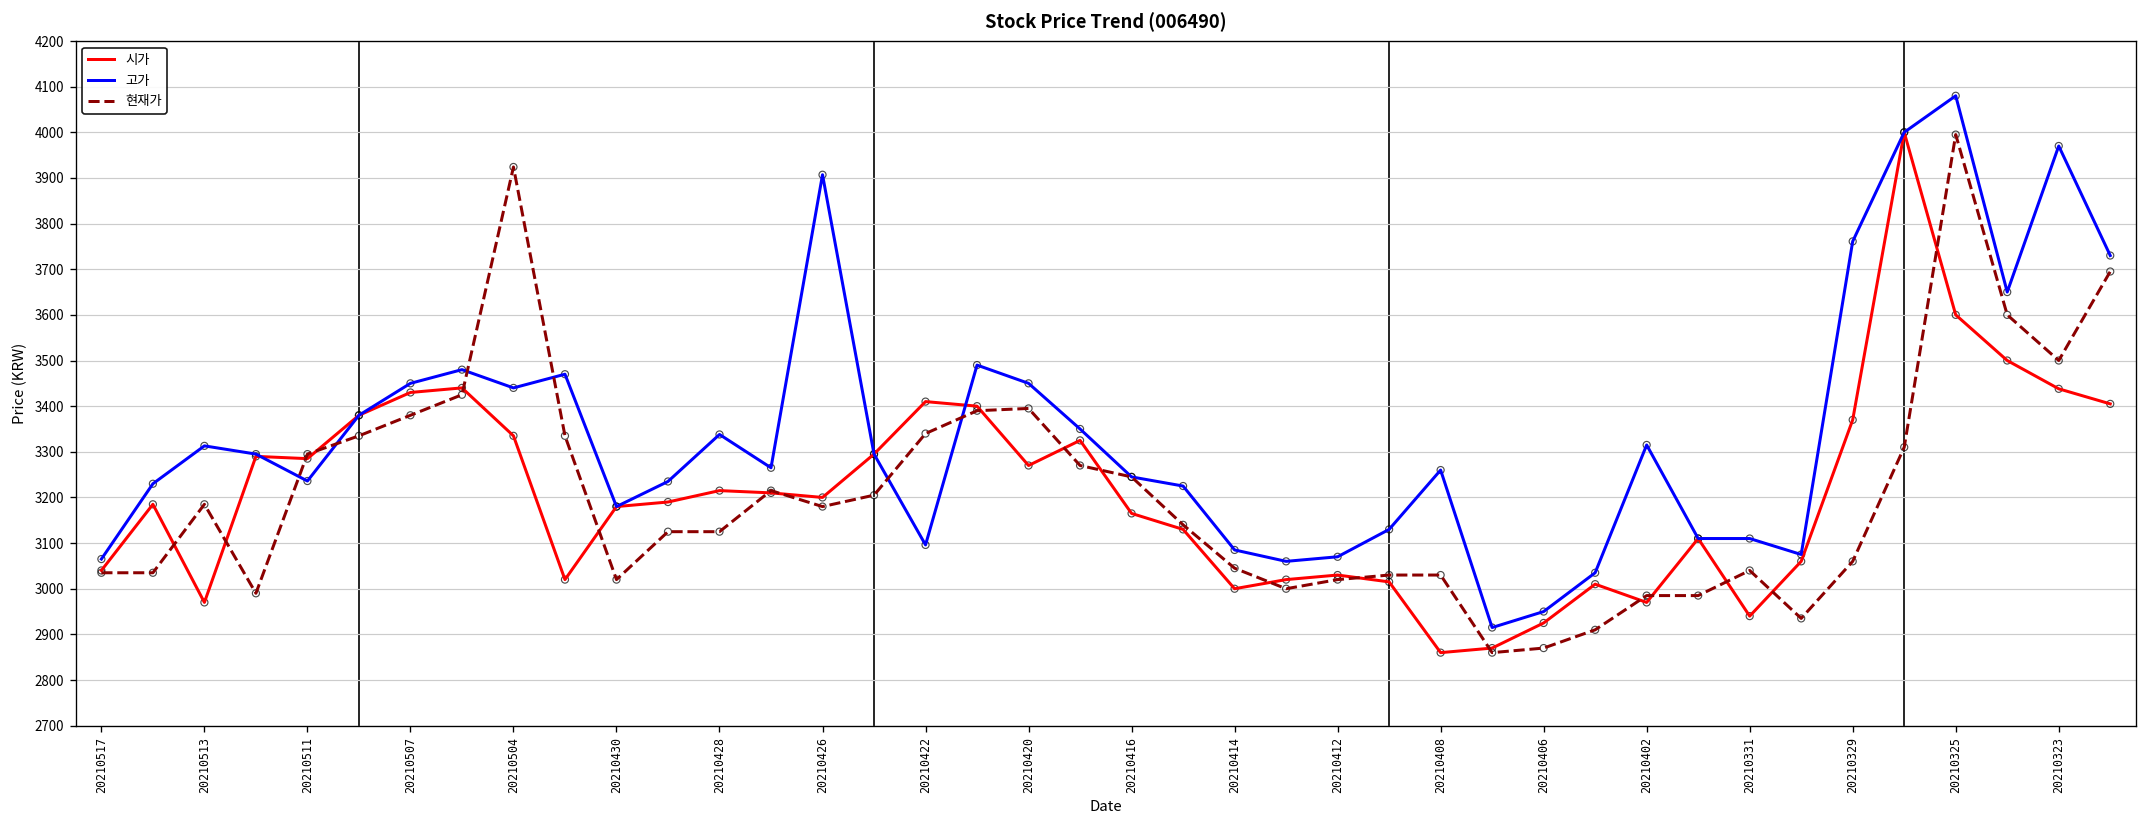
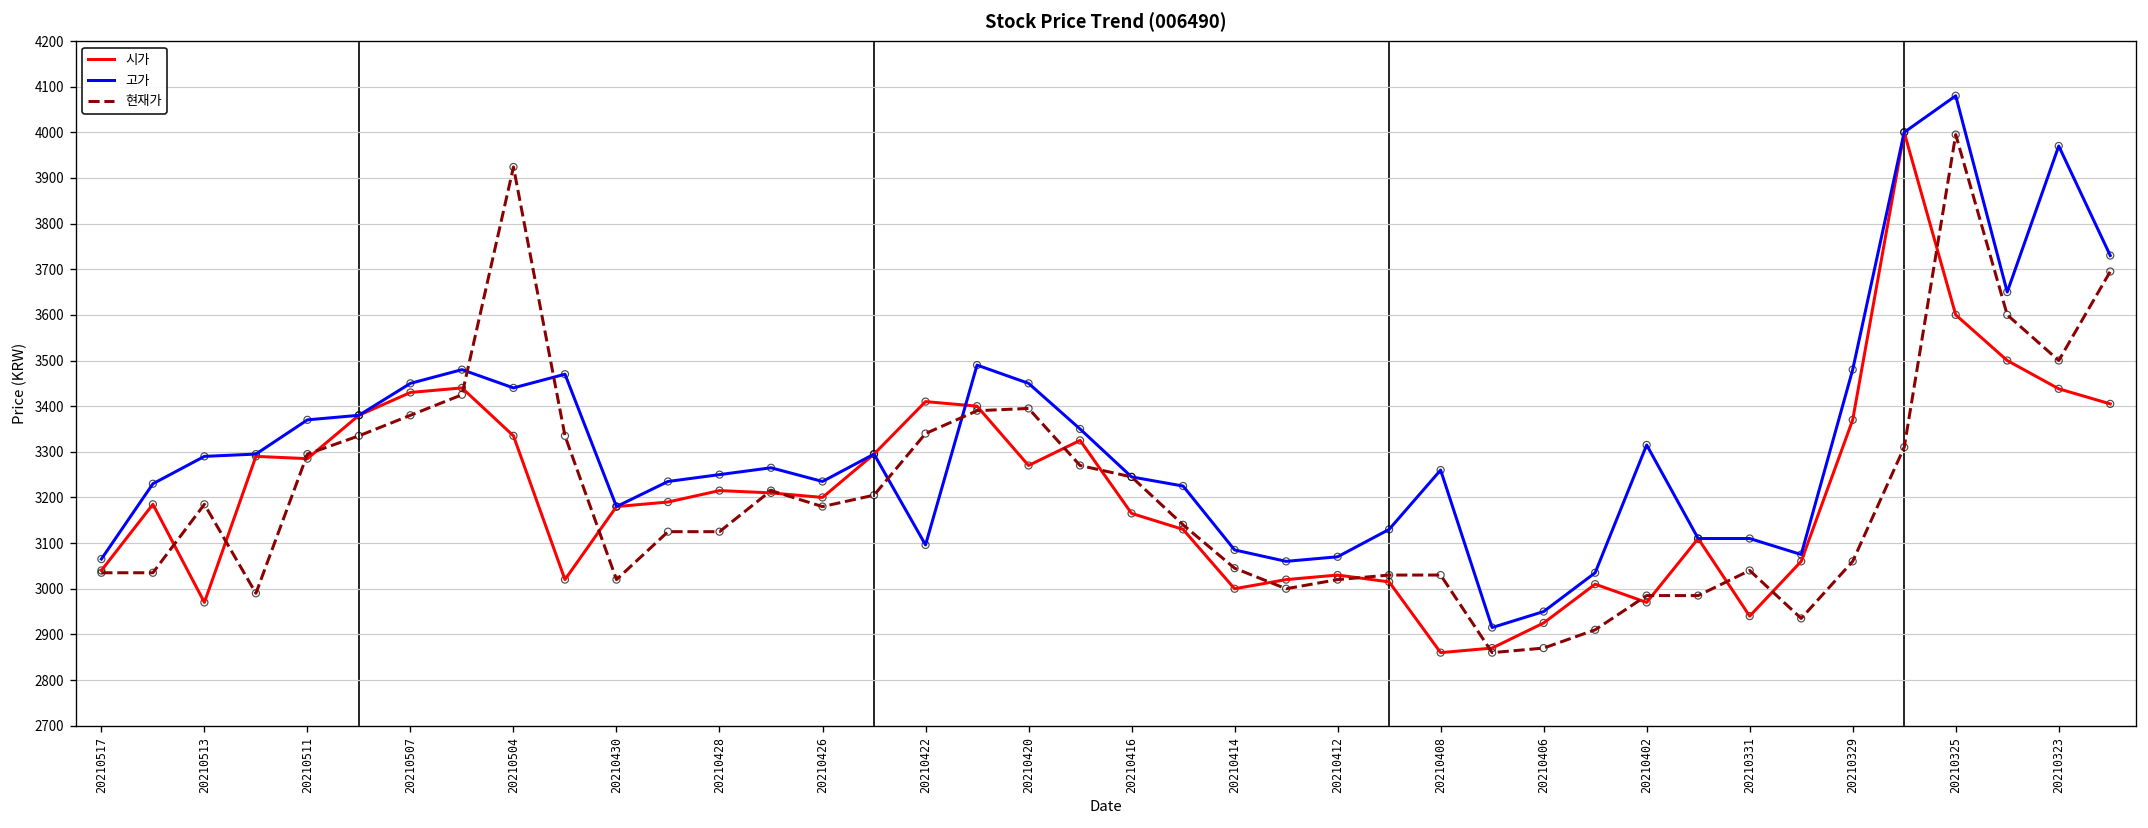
고가, 20210513: 3310 -> 3290
고가, 20210511: 3240 -> 3370
고가, 20210428: 3340 -> 3250
고가, 20210426: 3910 -> 3240
고가, 20210329: 3760 -> 3480
